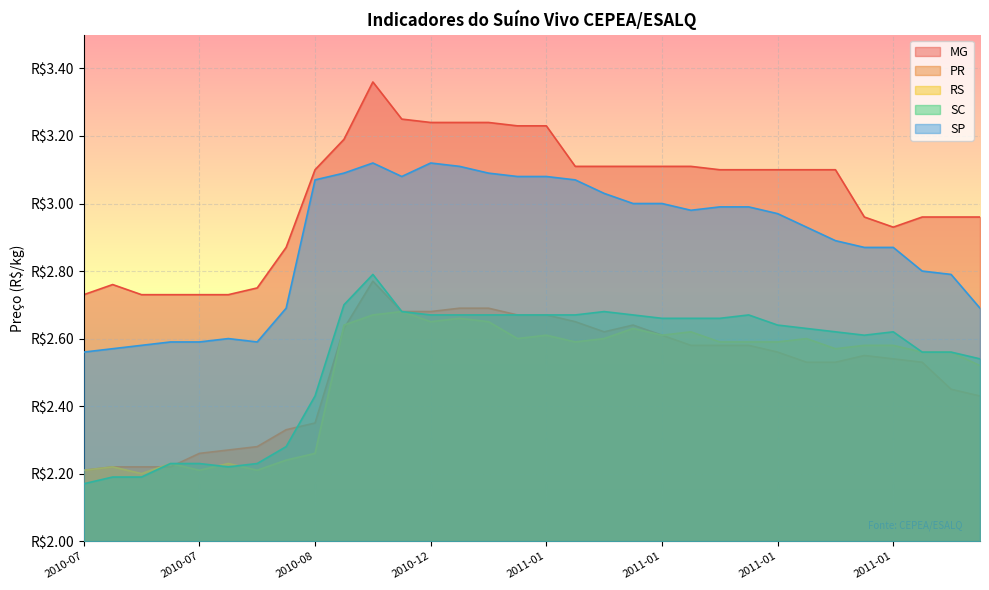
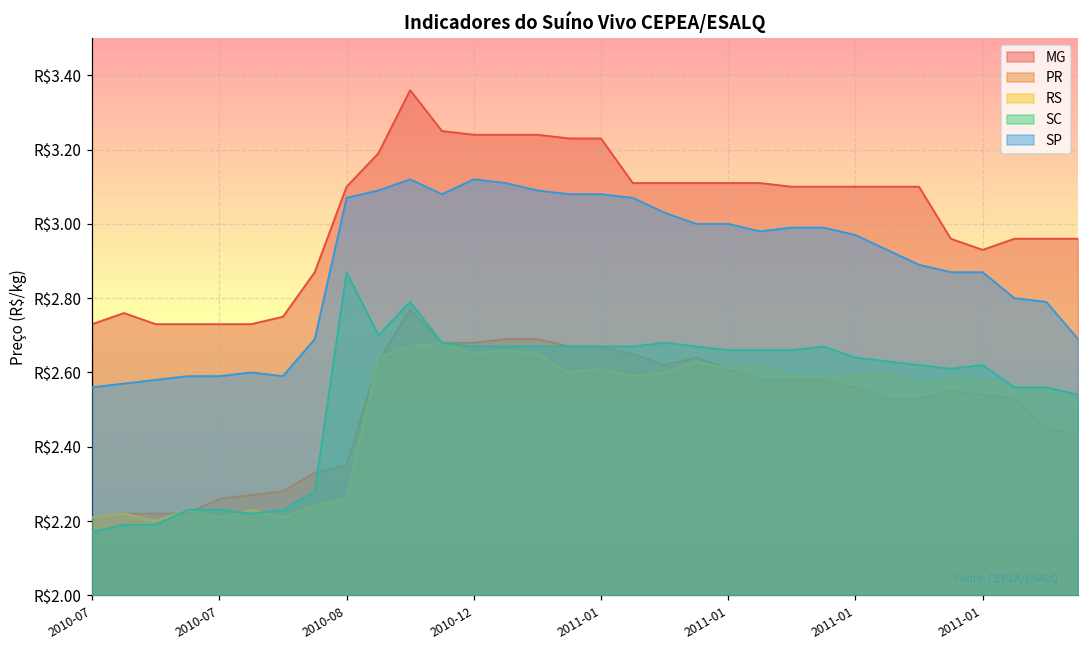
SC, 2010-08: R$2.43 -> R$2.87
